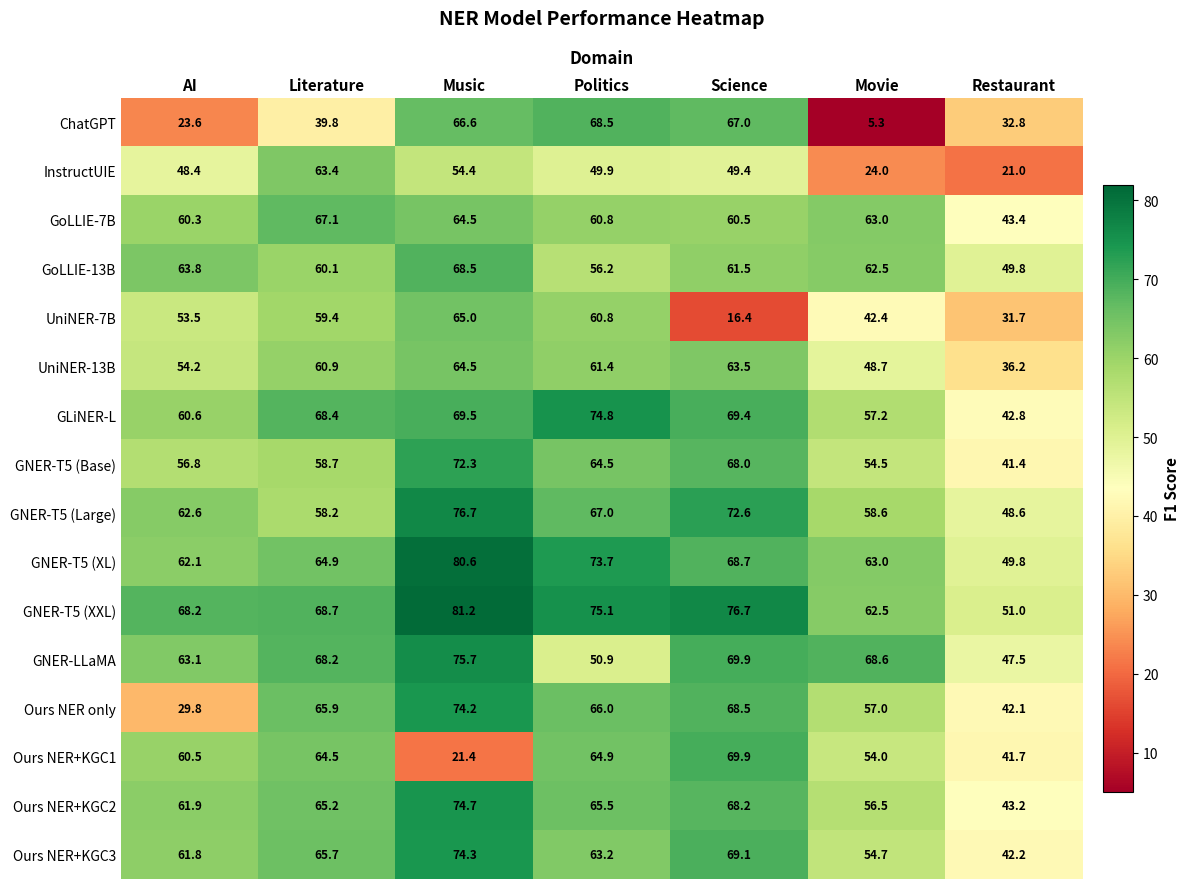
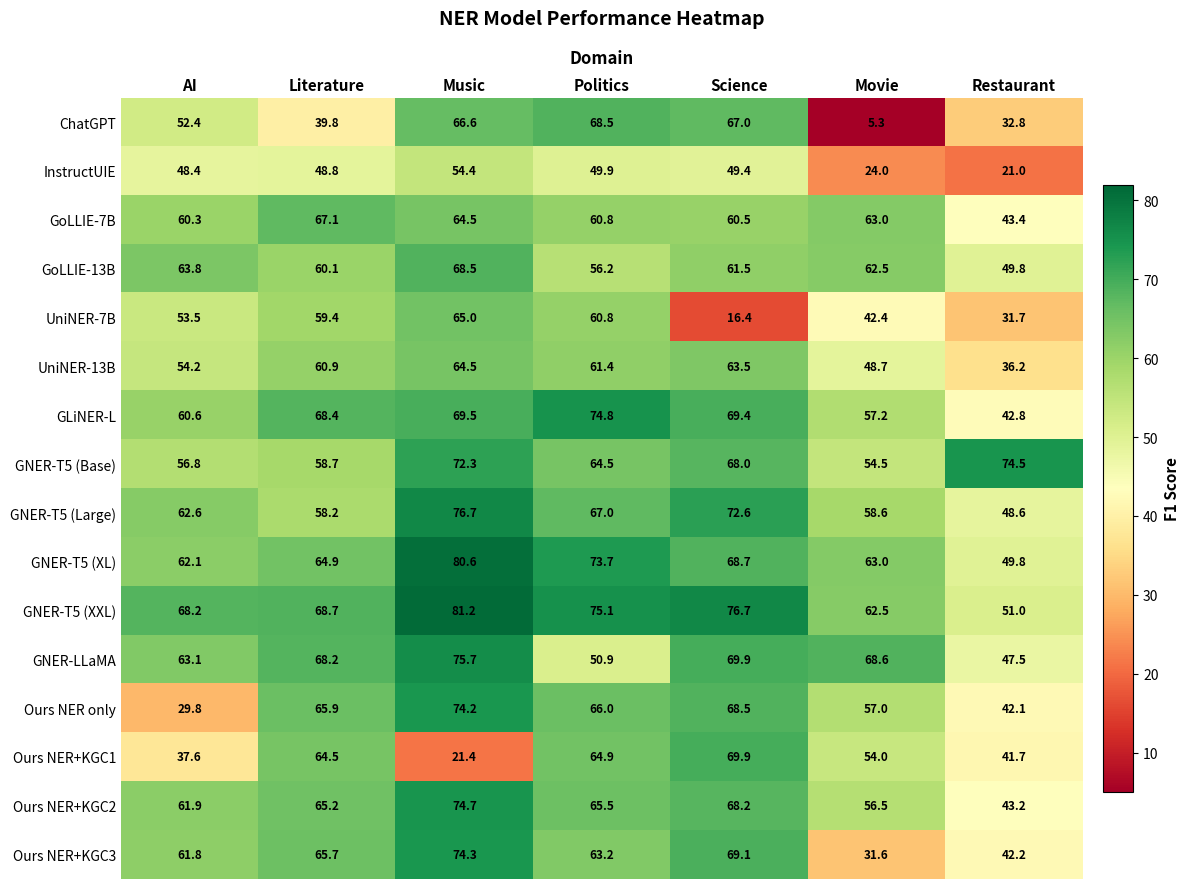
ChatGPT, AI: 23.6 -> 52.4
InstructUIE, Literature: 63.4 -> 48.8
GNER-T5 (Base), Restaurant: 41.4 -> 74.5
Ours NER+KGC1, AI: 60.5 -> 37.6
Ours NER+KGC3, Movie: 54.7 -> 31.6
